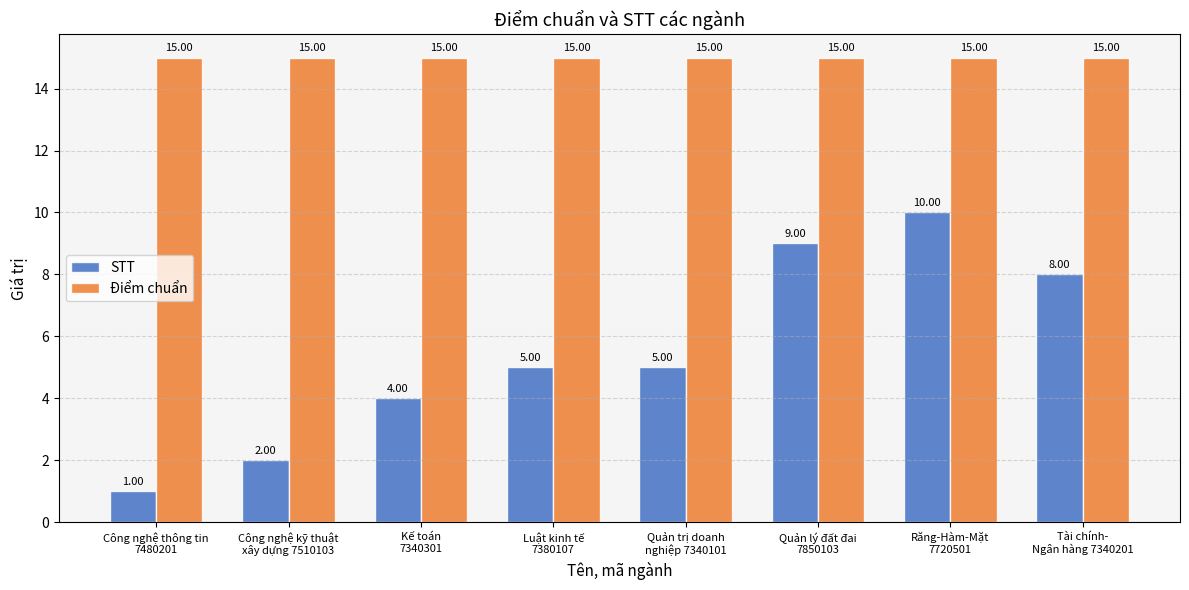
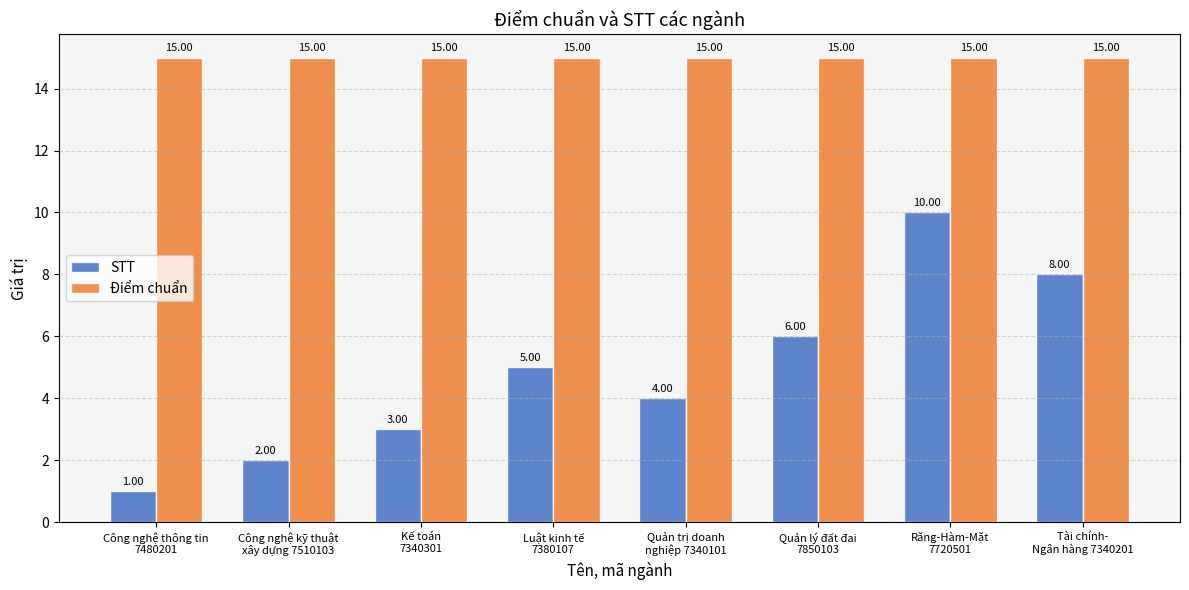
STT, Kế toán 7340301: 4.00 -> 3.00
STT, Quản trị doanh nghiệp 7340101: 5.00 -> 4.00
STT, Quản lý đất đai 7850103: 9.00 -> 6.00
